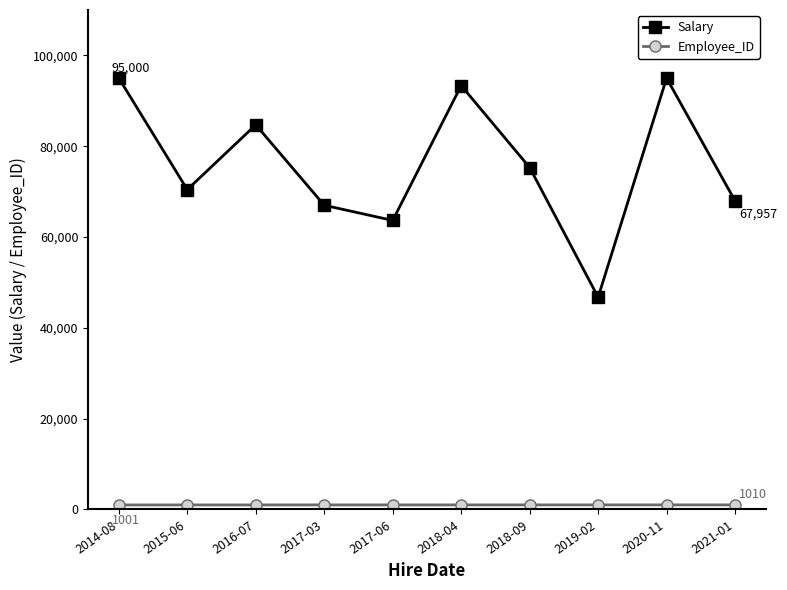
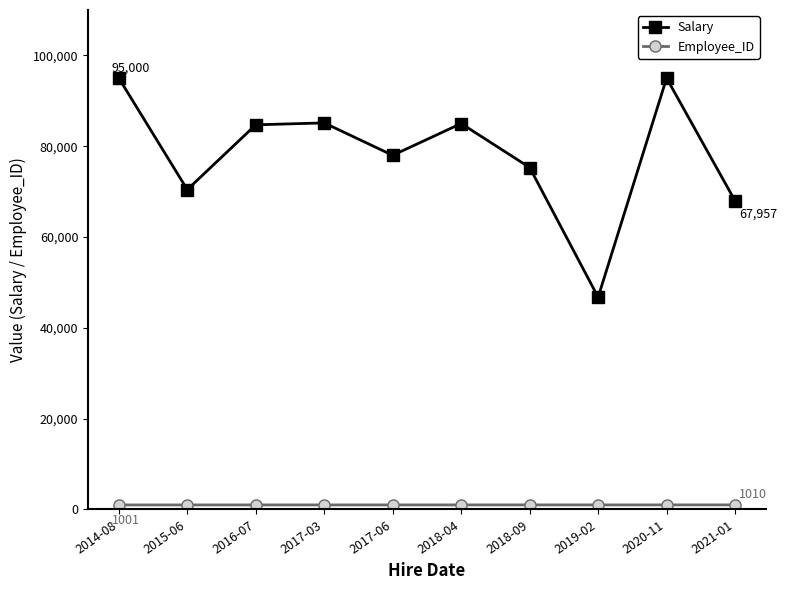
Salary, 2017-03: 67,000 -> 85,000
Salary, 2017-06: 64,000 -> 78,000
Salary, 2018-04: 93,000 -> 85,000
